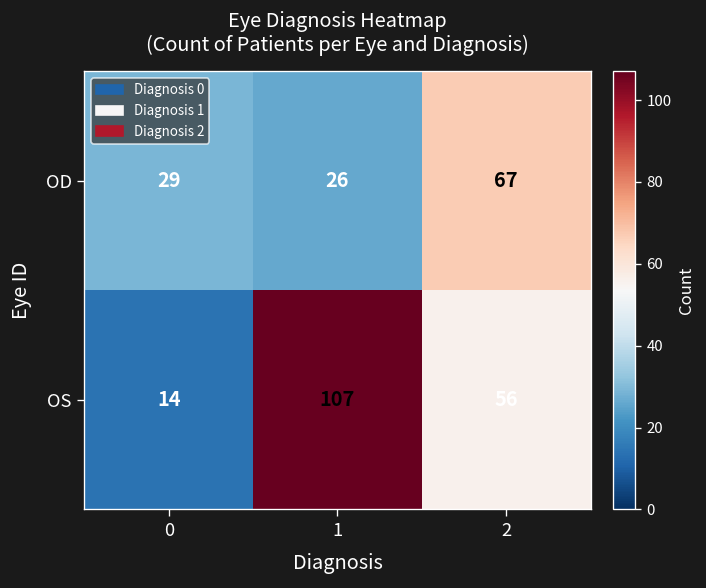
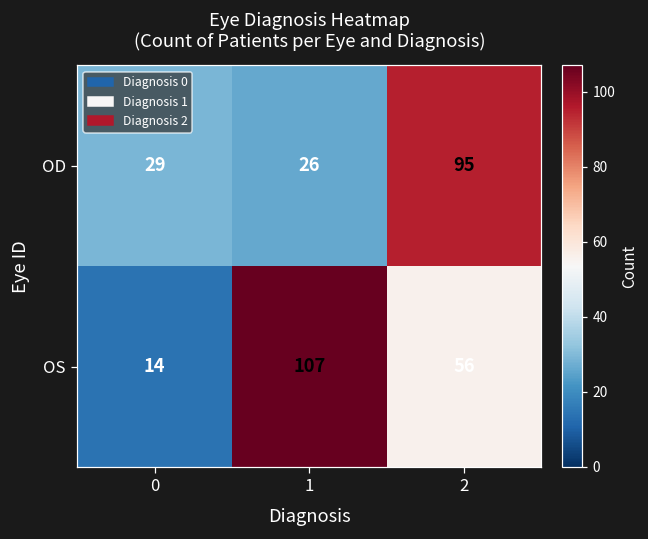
OD, 2: 67 -> 95
